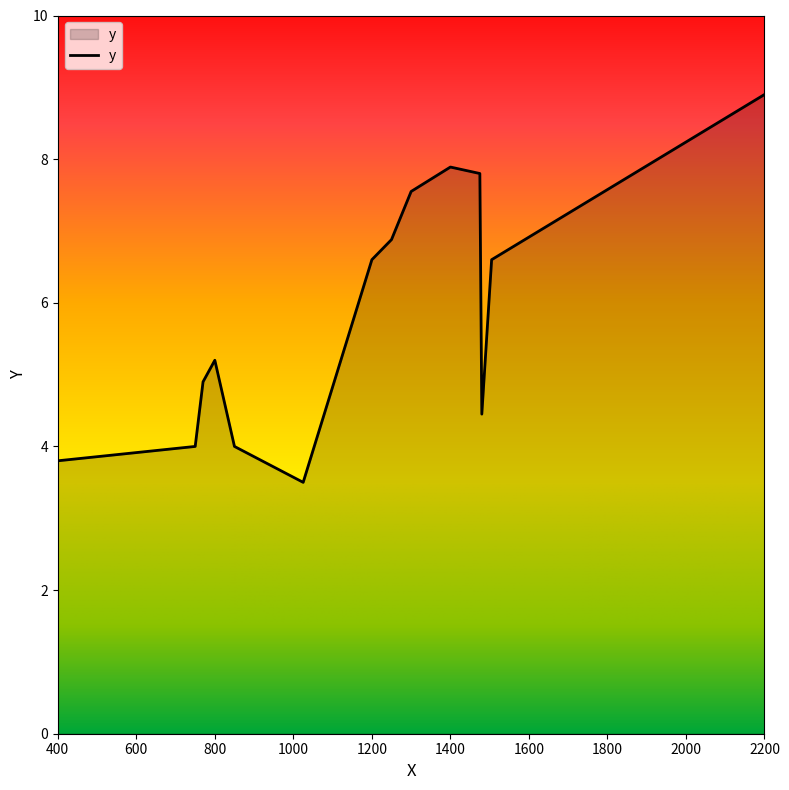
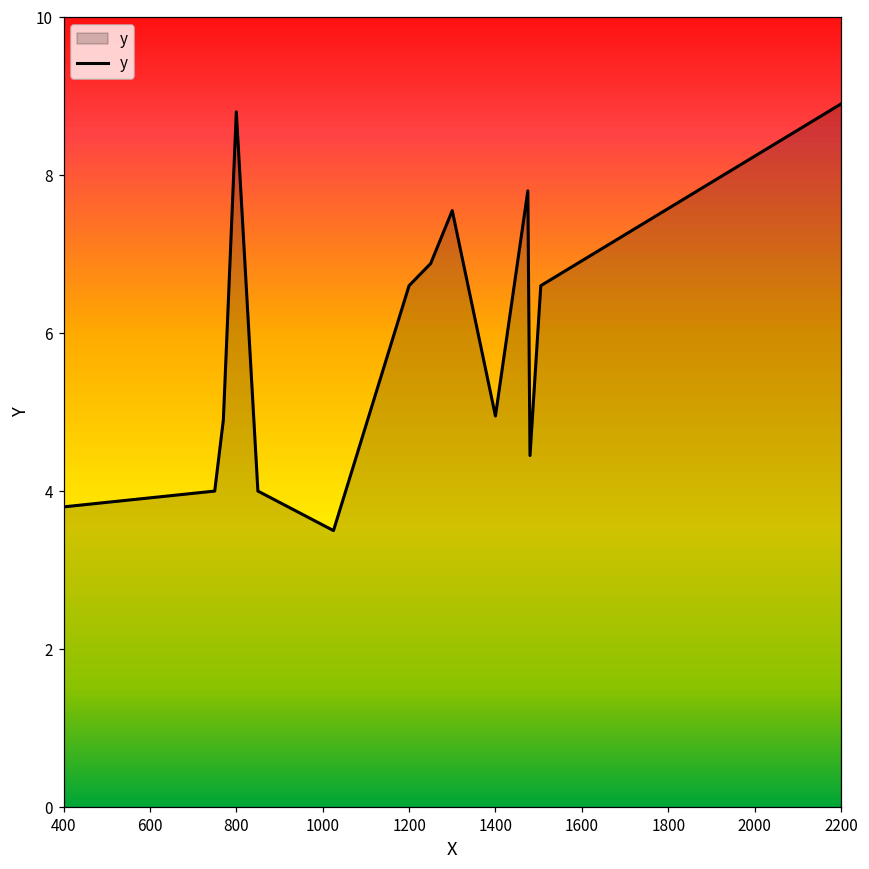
800: 5.2 -> 8.8
1400: 7.9 -> 5.0
